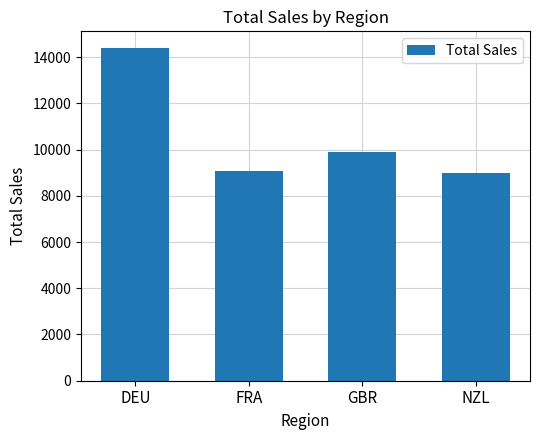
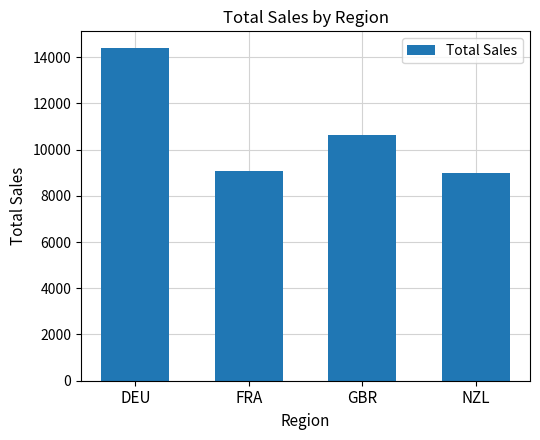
GBR: 9900 -> 10600
